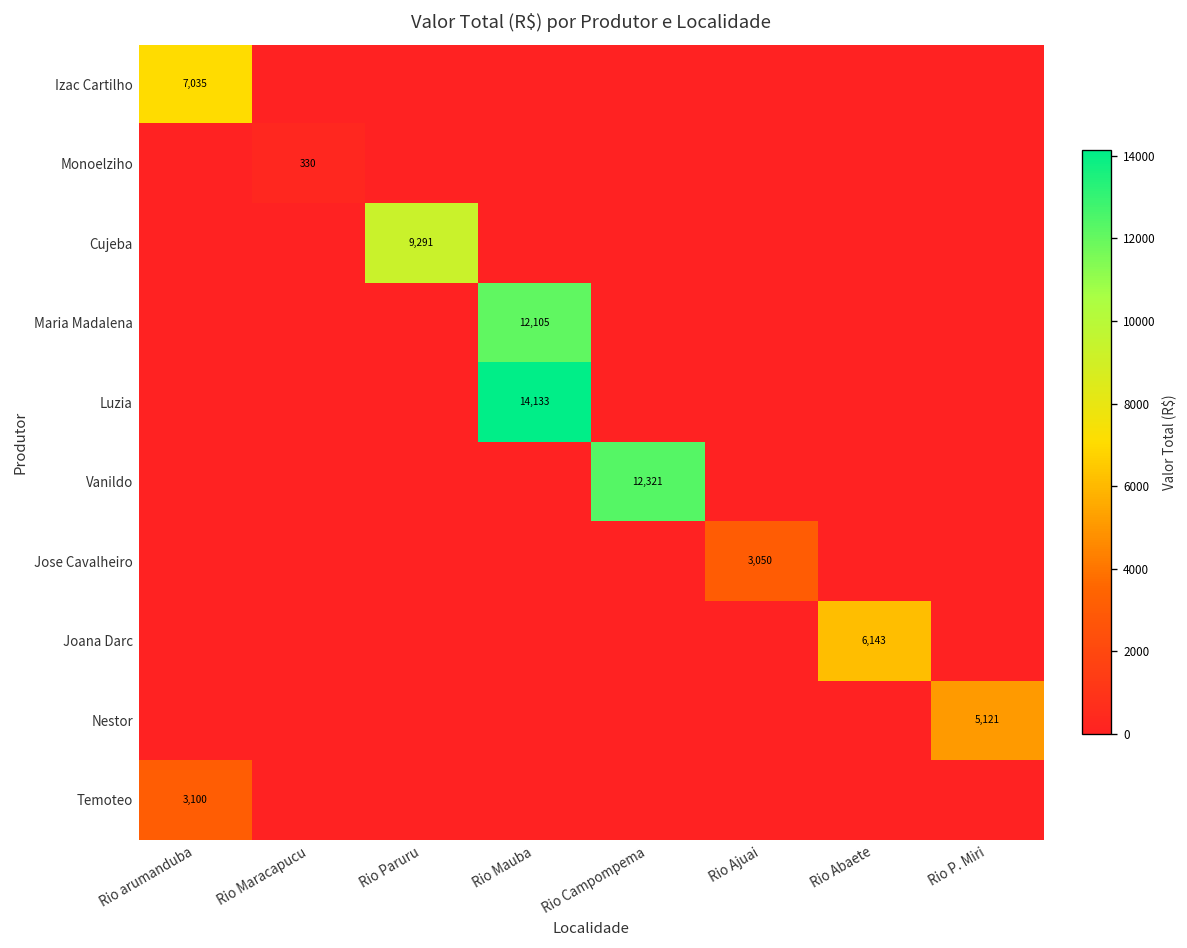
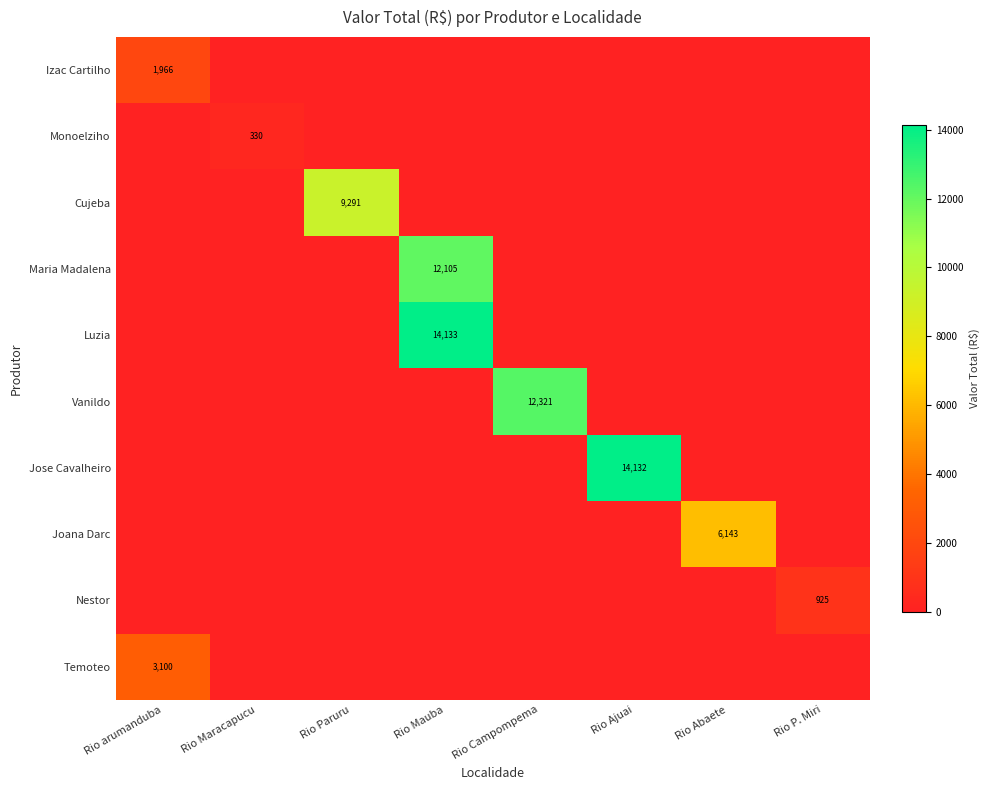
Izac Cartilho, Rio arumanduba: 7,035 -> 1,966
Jose Cavalheiro, Rio Ajuai: 3,050 -> 14,132
Nestor, Rio P. Miri: 5,121 -> 925
